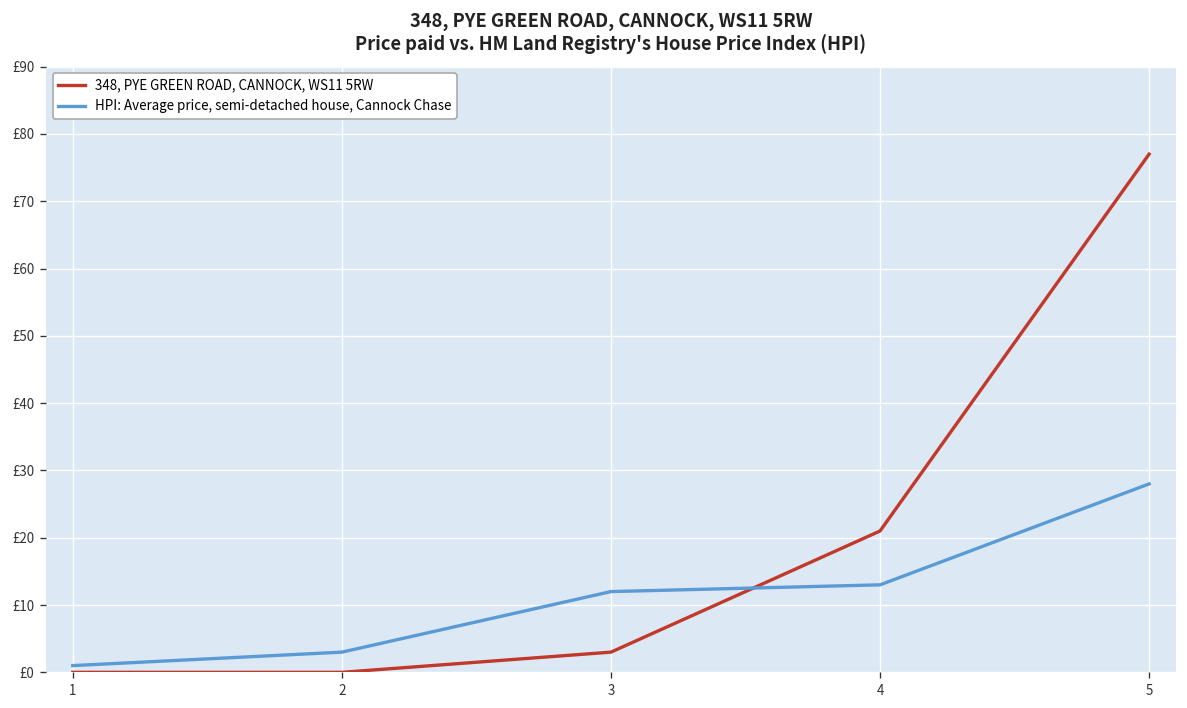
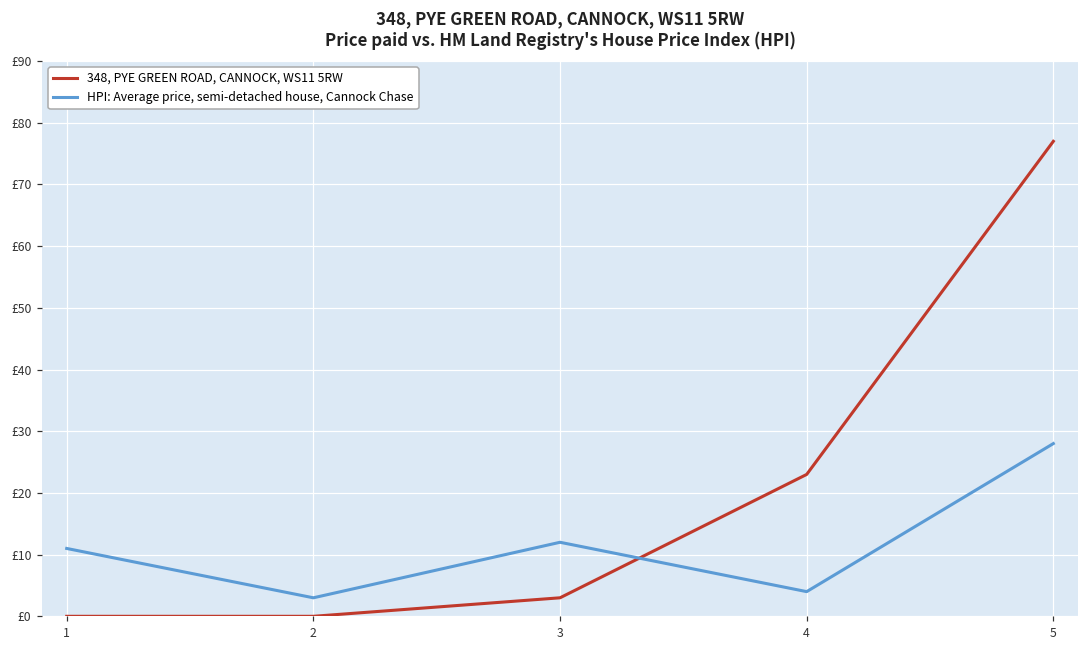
HPI: Average price, semi-detached house, Cannock Chase, 1: £1 -> £11
348, PYE GREEN ROAD, CANNOCK, WS11 5RW, 4: £21 -> £23
HPI: Average price, semi-detached house, Cannock Chase, 4: £13 -> £4
